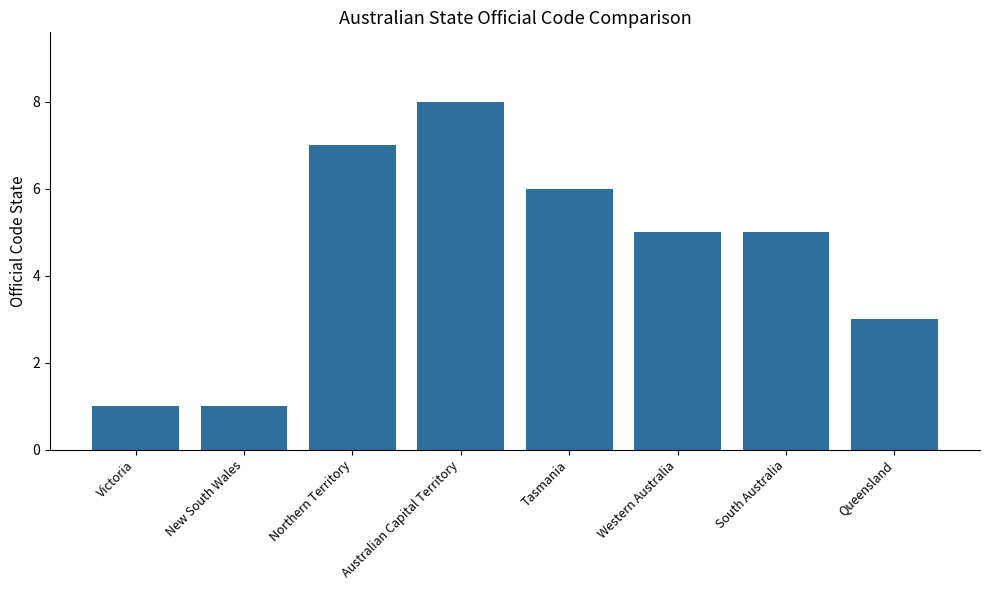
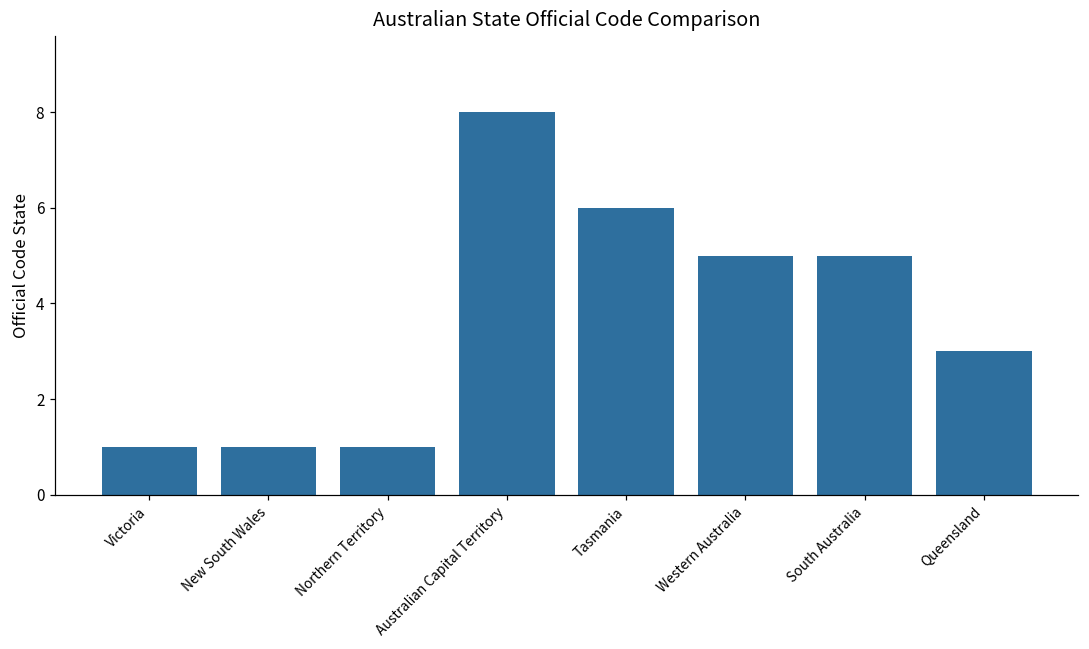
Northern Territory: 7 -> 1
